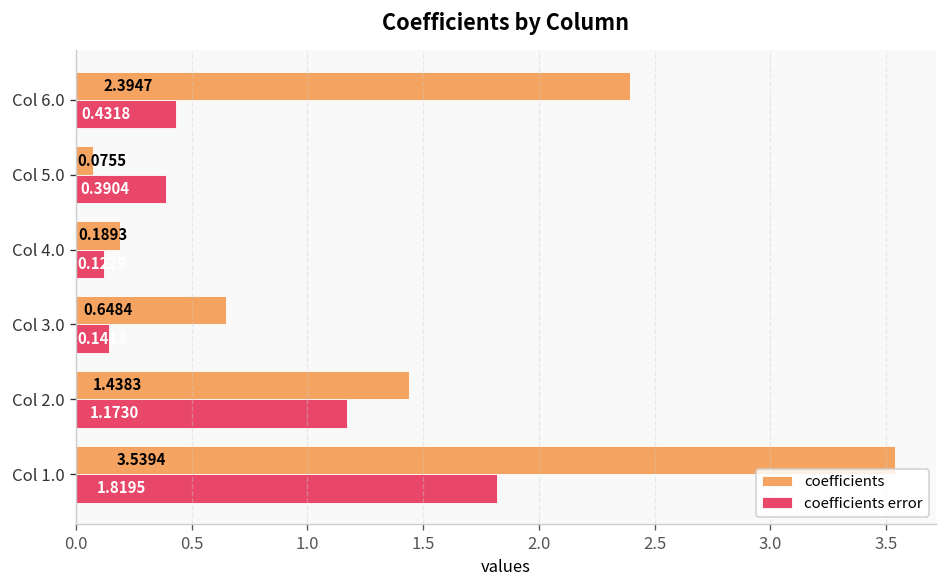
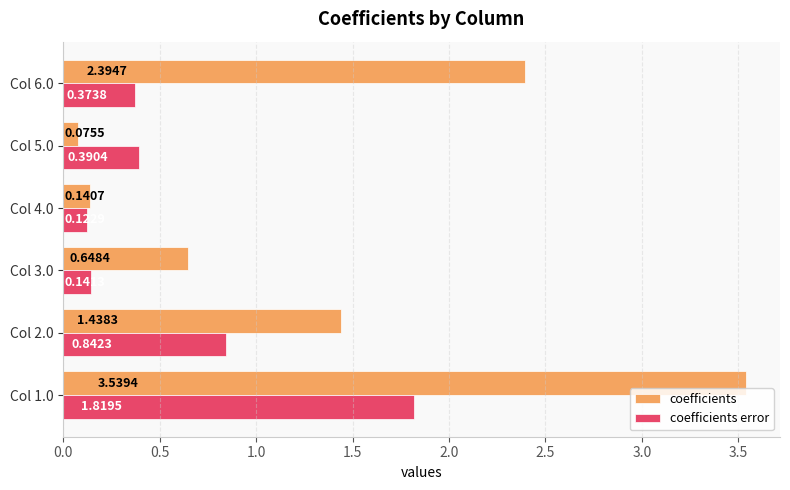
coefficients error, Col 6.0: 0.4318 -> 0.3738
coefficients, Col 4.0: 0.1893 -> 0.1407
coefficients error, Col 2.0: 1.1730 -> 0.8423
